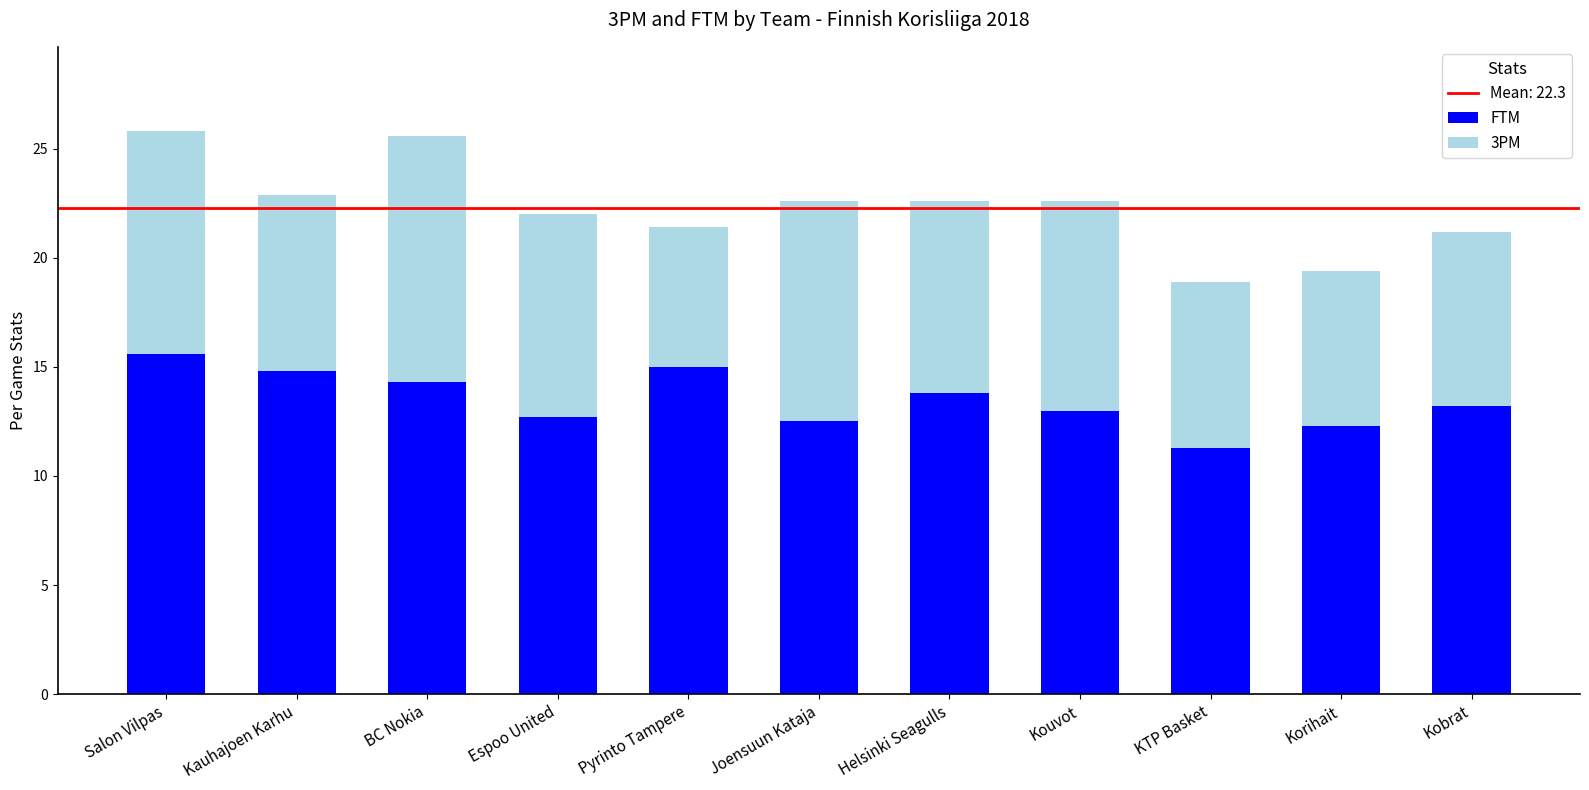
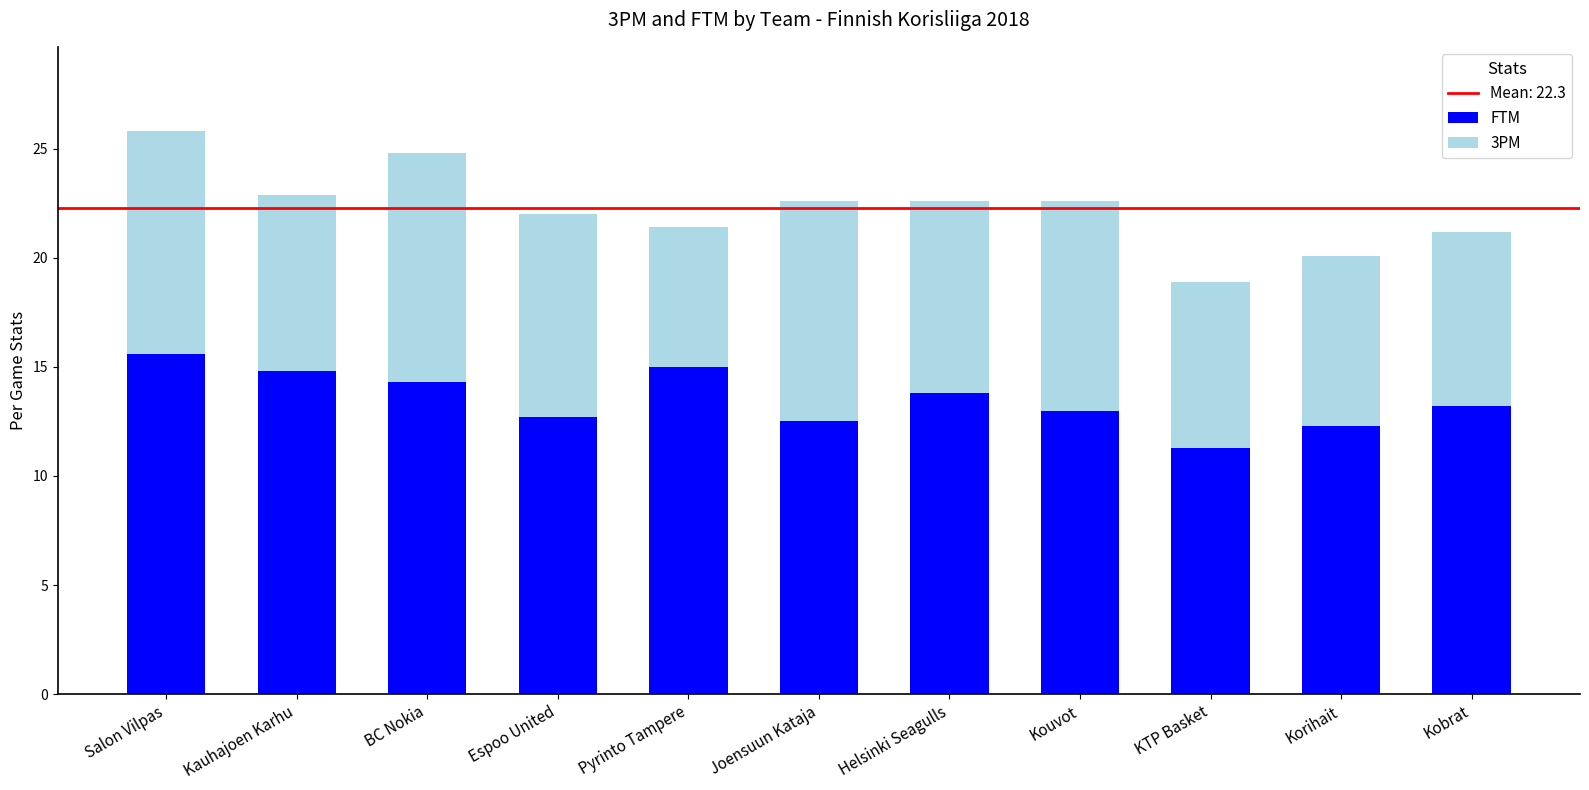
3PM, BC Nokia: 11.3 -> 10.5
3PM, Korihait: 7.1 -> 7.8
